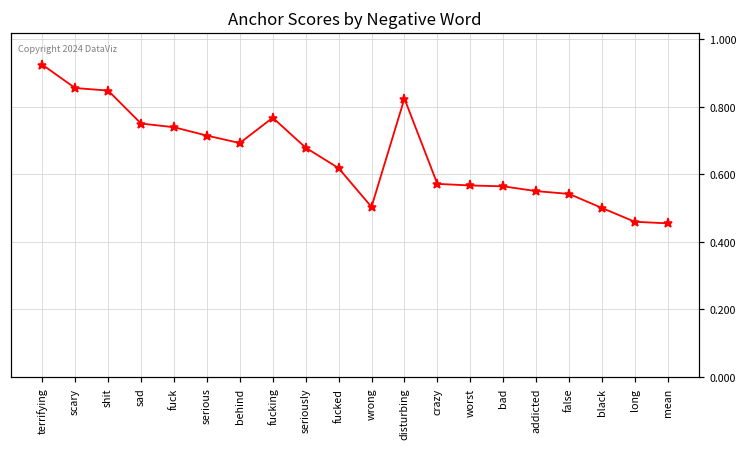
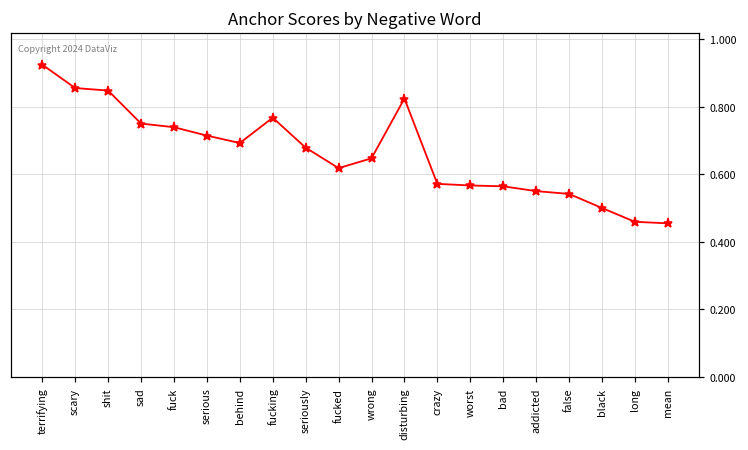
wrong: 0.50 -> 0.65
